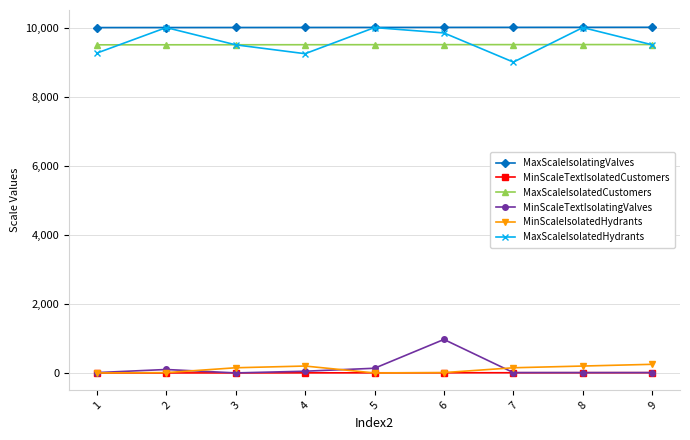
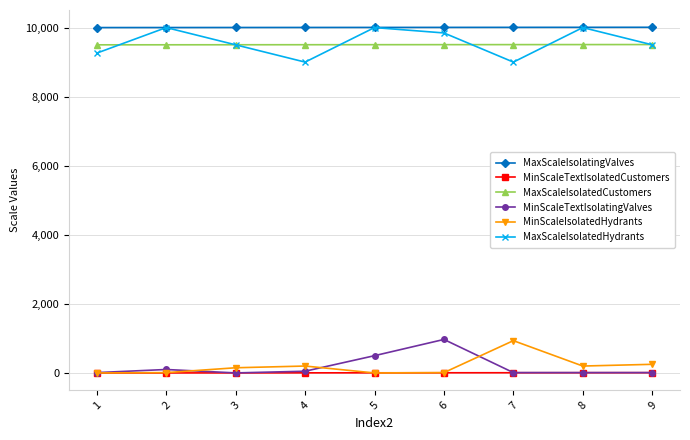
MaxScaleIsolatedHydrants, 4: 9,200 -> 9,000
MinScaleTextIsolatingValves, 5: 100 -> 500
MinScaleIsolatedHydrants, 7: 200 -> 900
